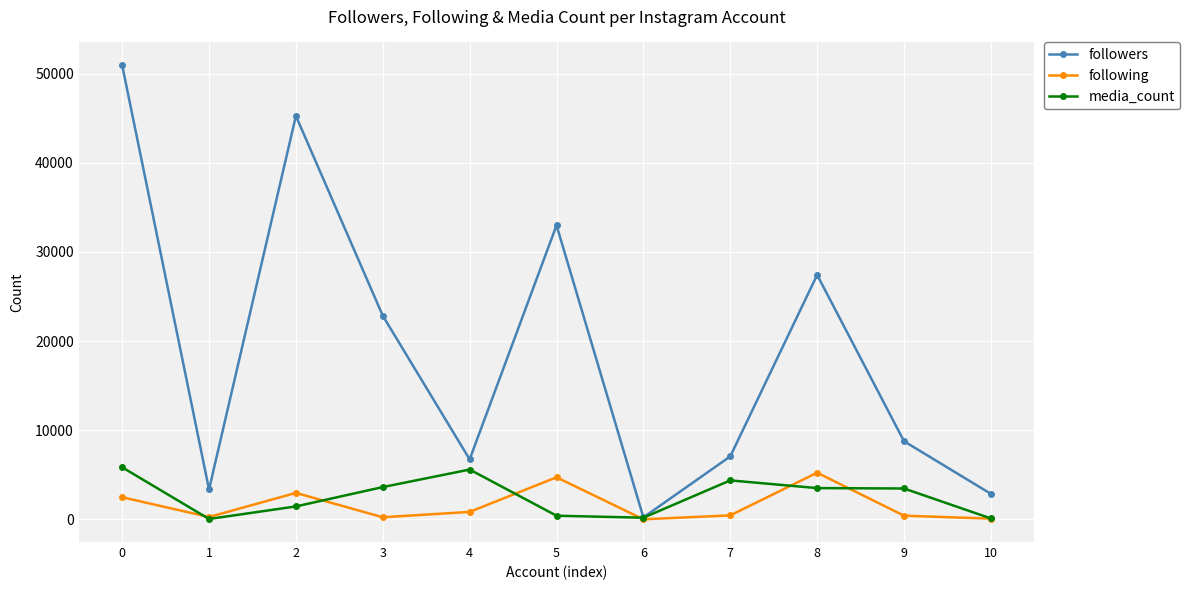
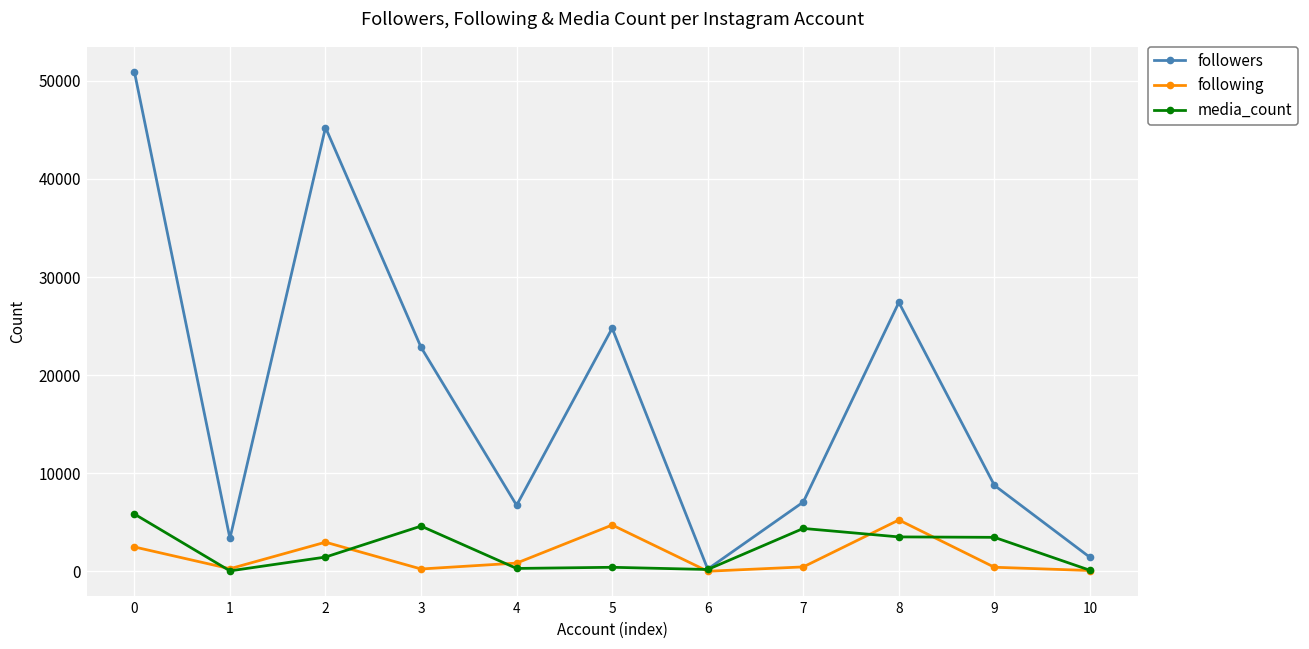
media_count, 3: 4000 -> 5000
media_count, 4: 6000 -> 0
followers, 5: 33000 -> 25000
followers, 10: 3000 -> 1000
